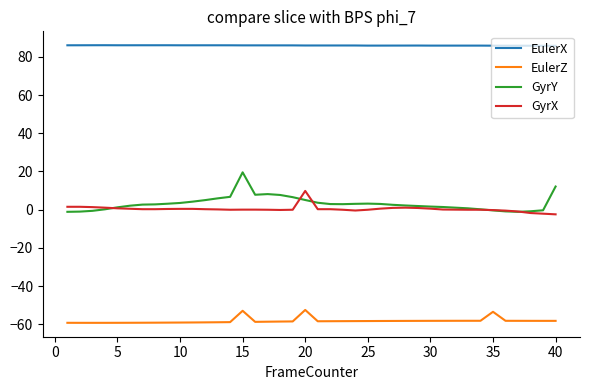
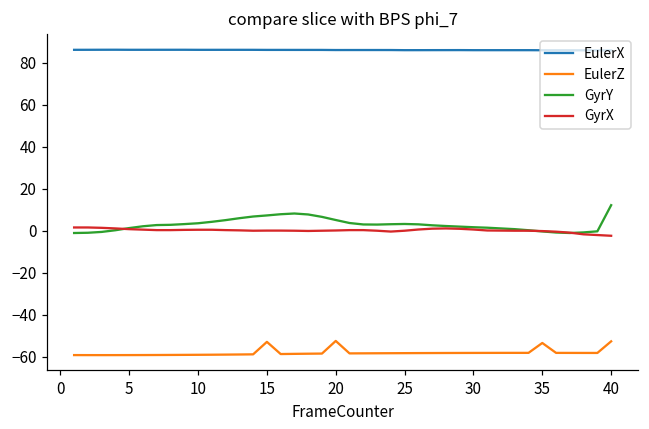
GyrY, 15: 20 -> 7
GyrX, 20: 10 -> 0
EulerZ, 40: -58 -> -53
